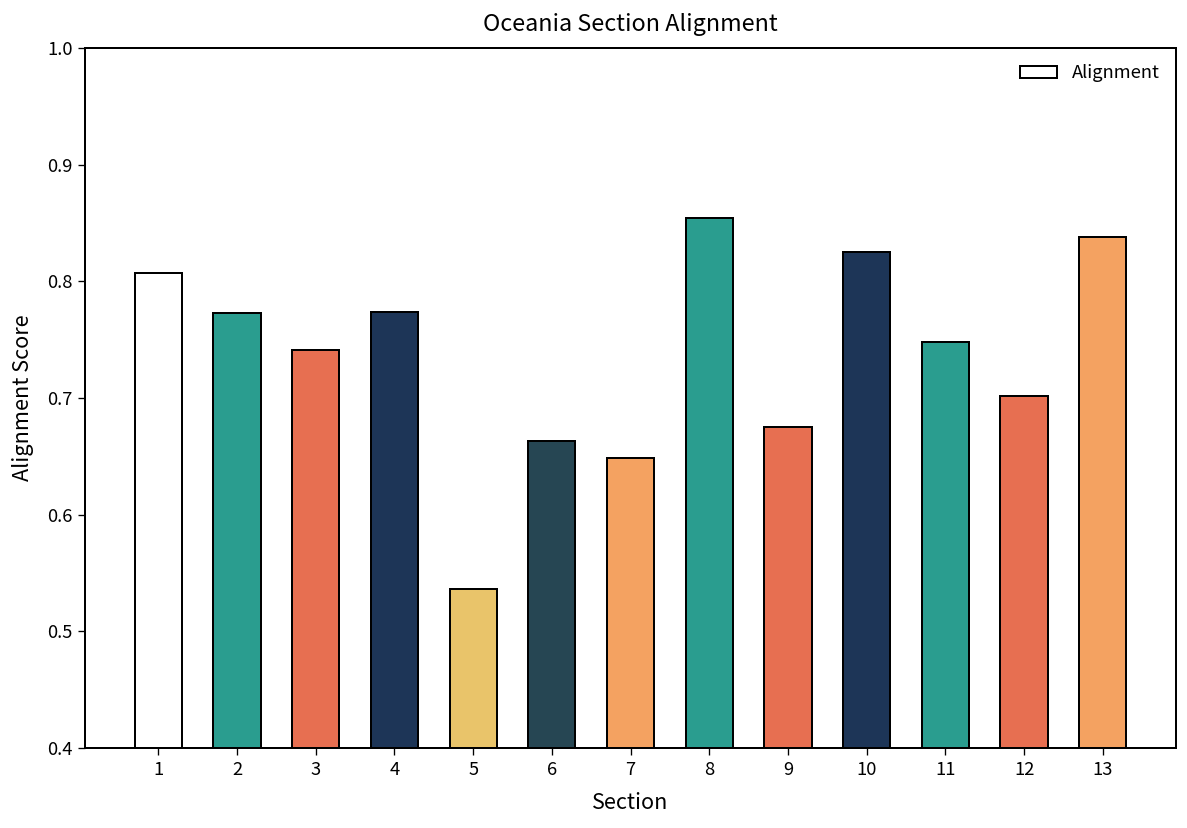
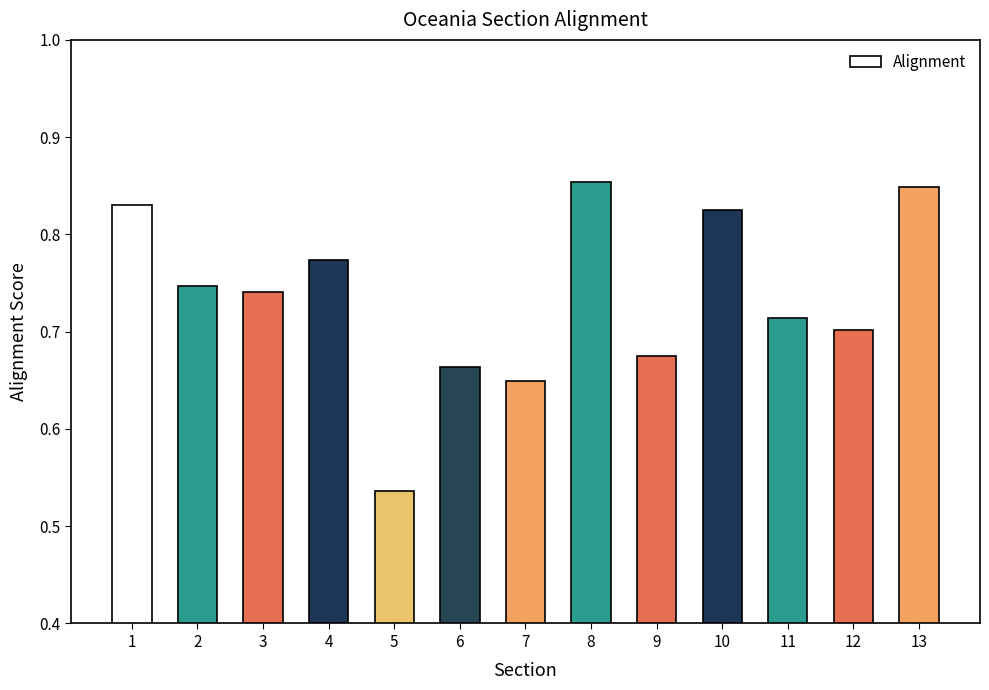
1: 0.81 -> 0.83
2: 0.77 -> 0.75
11: 0.75 -> 0.71
13: 0.84 -> 0.85
